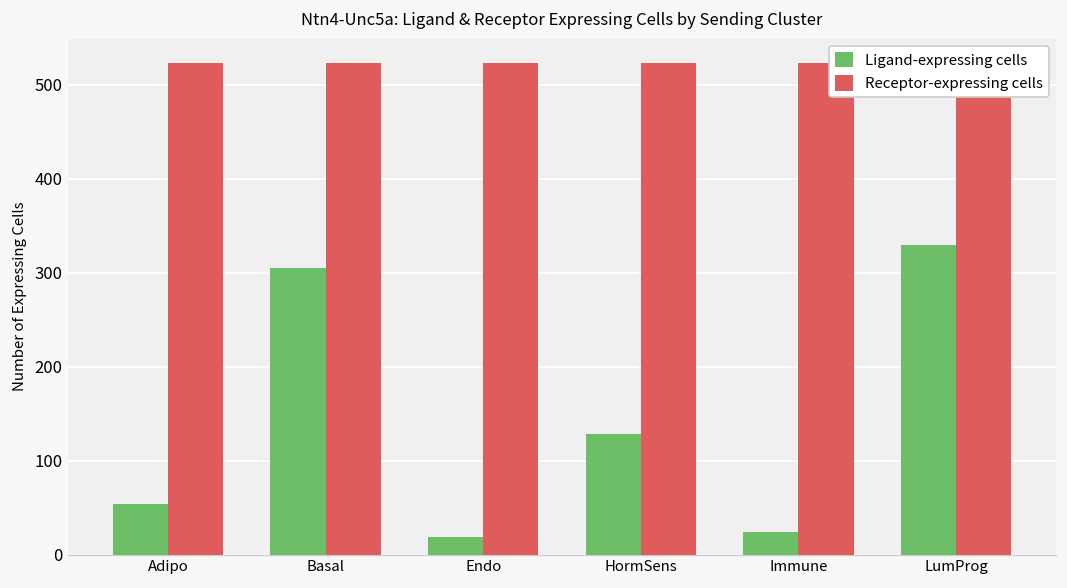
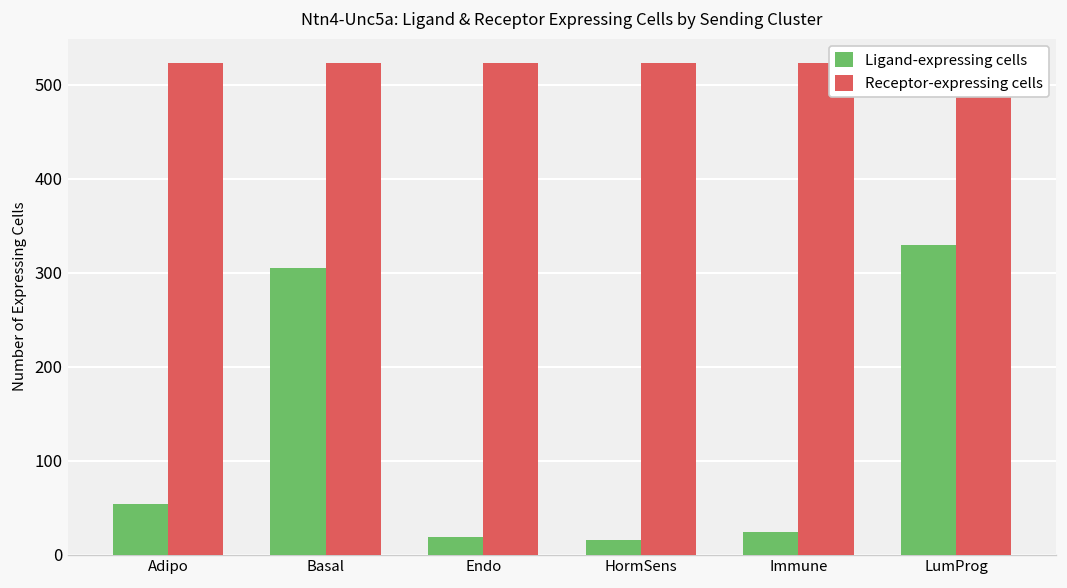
Ligand-expressing cells, HormSens: 130 -> 20
